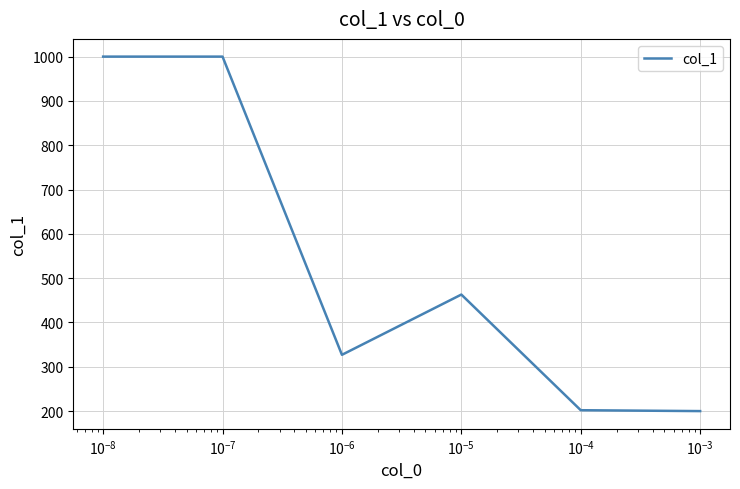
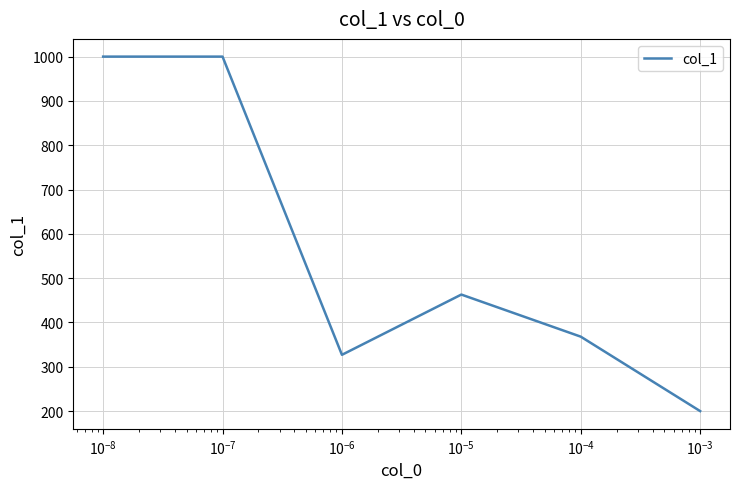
10^-4: 200 -> 370
